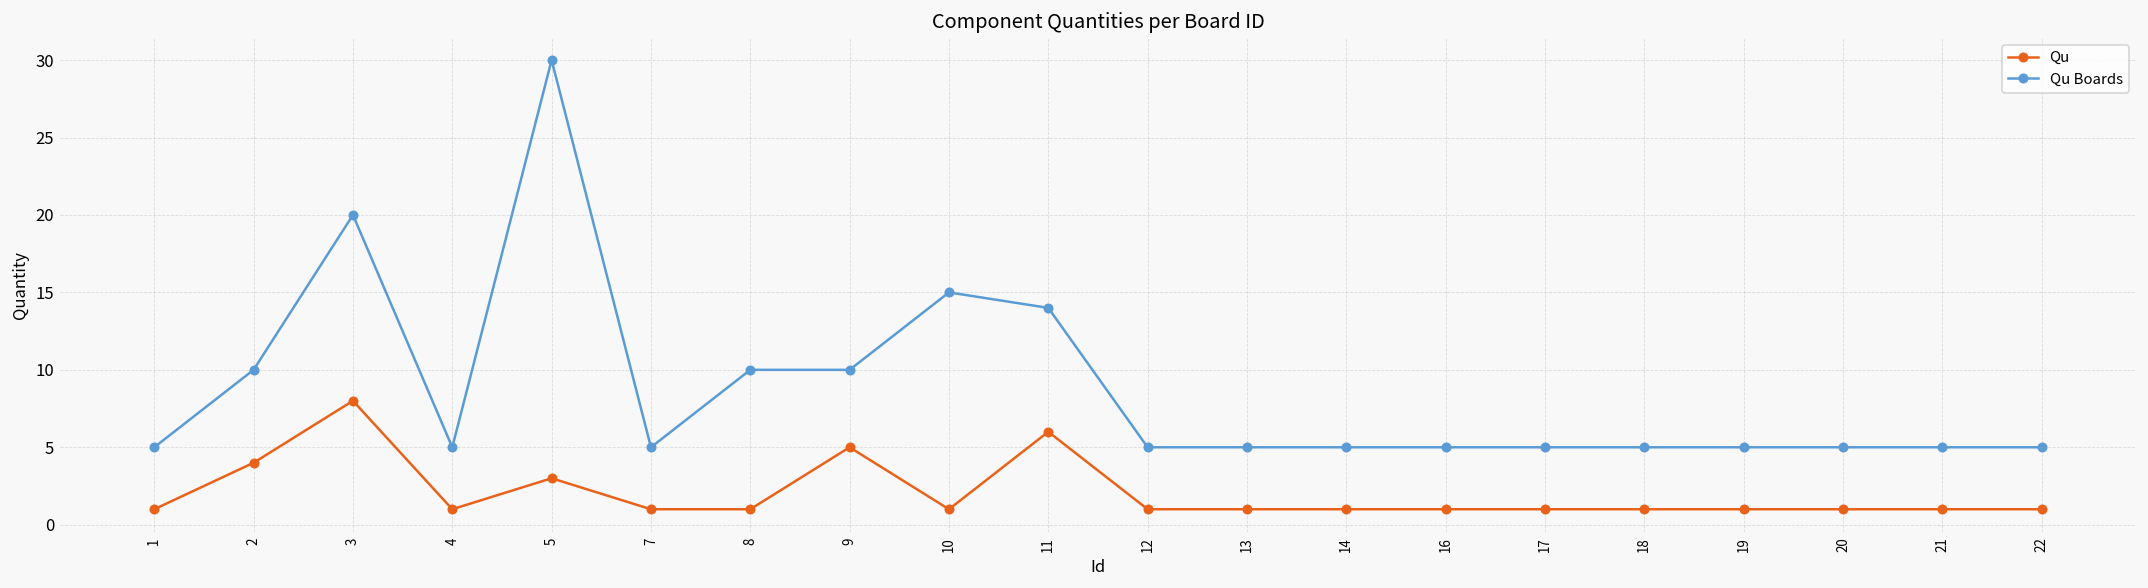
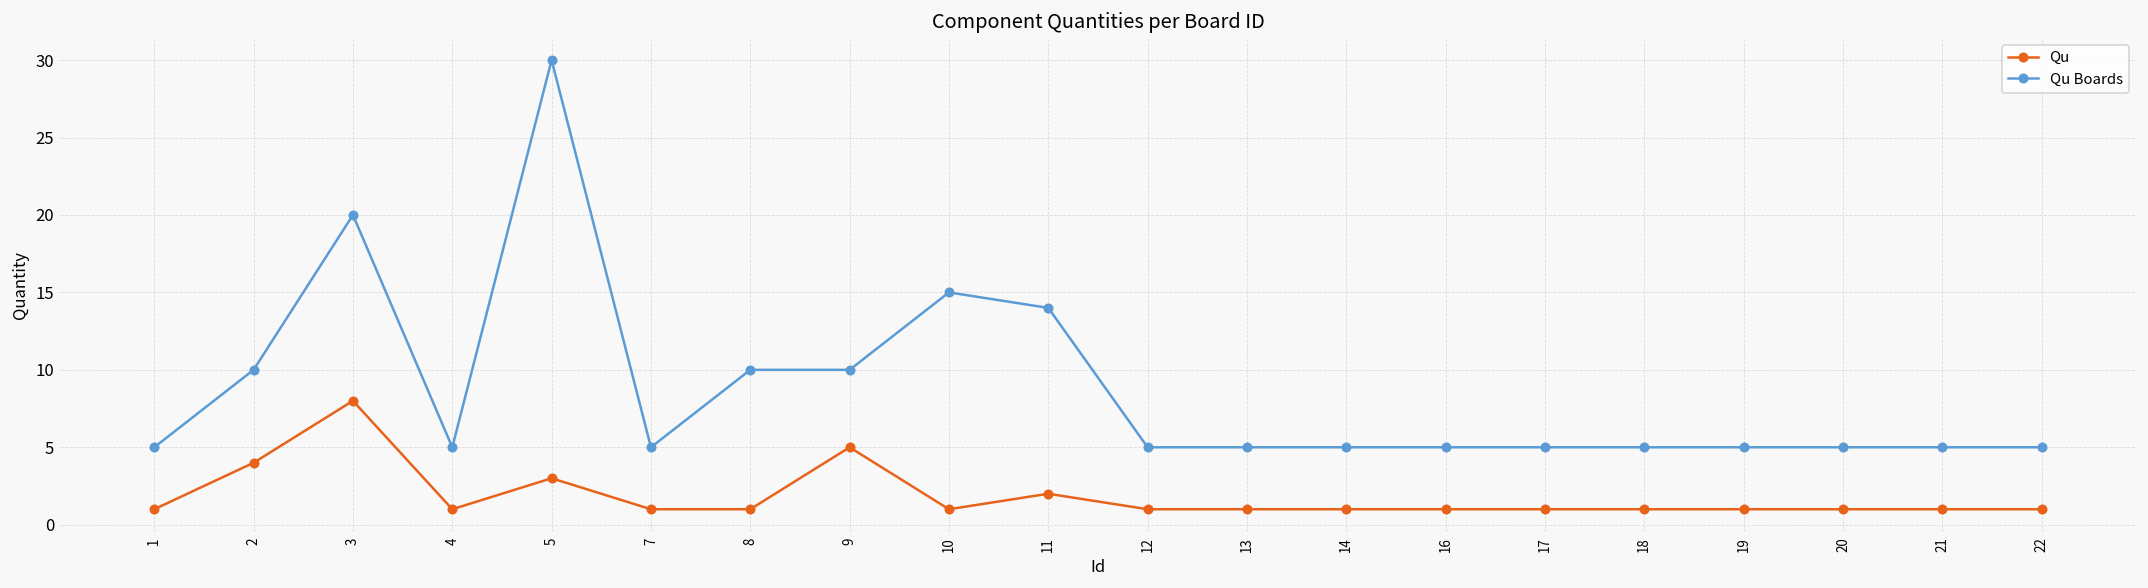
Qu, 11: 6 -> 2
